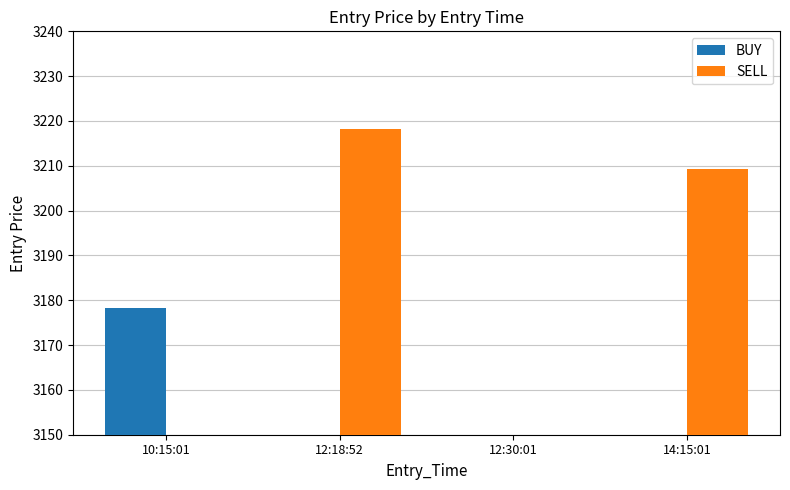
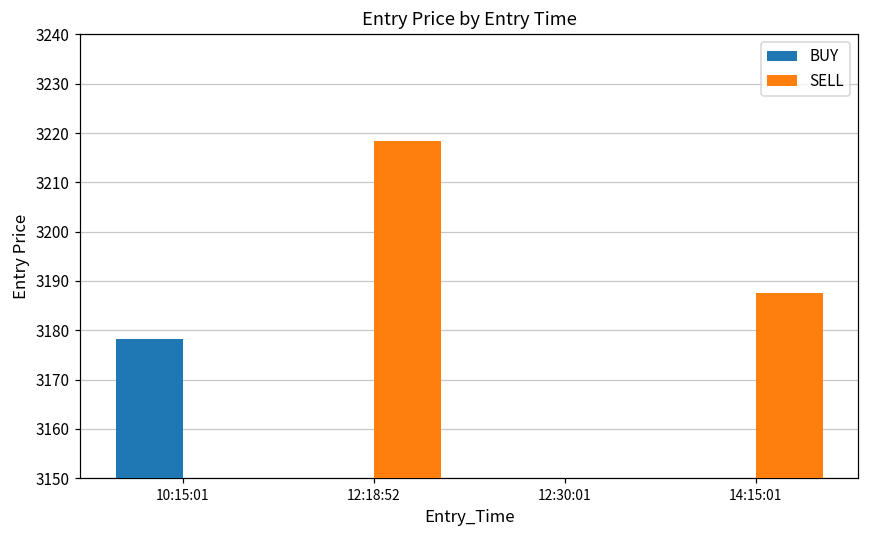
SELL, 14:15:01: 3209 -> 3188
